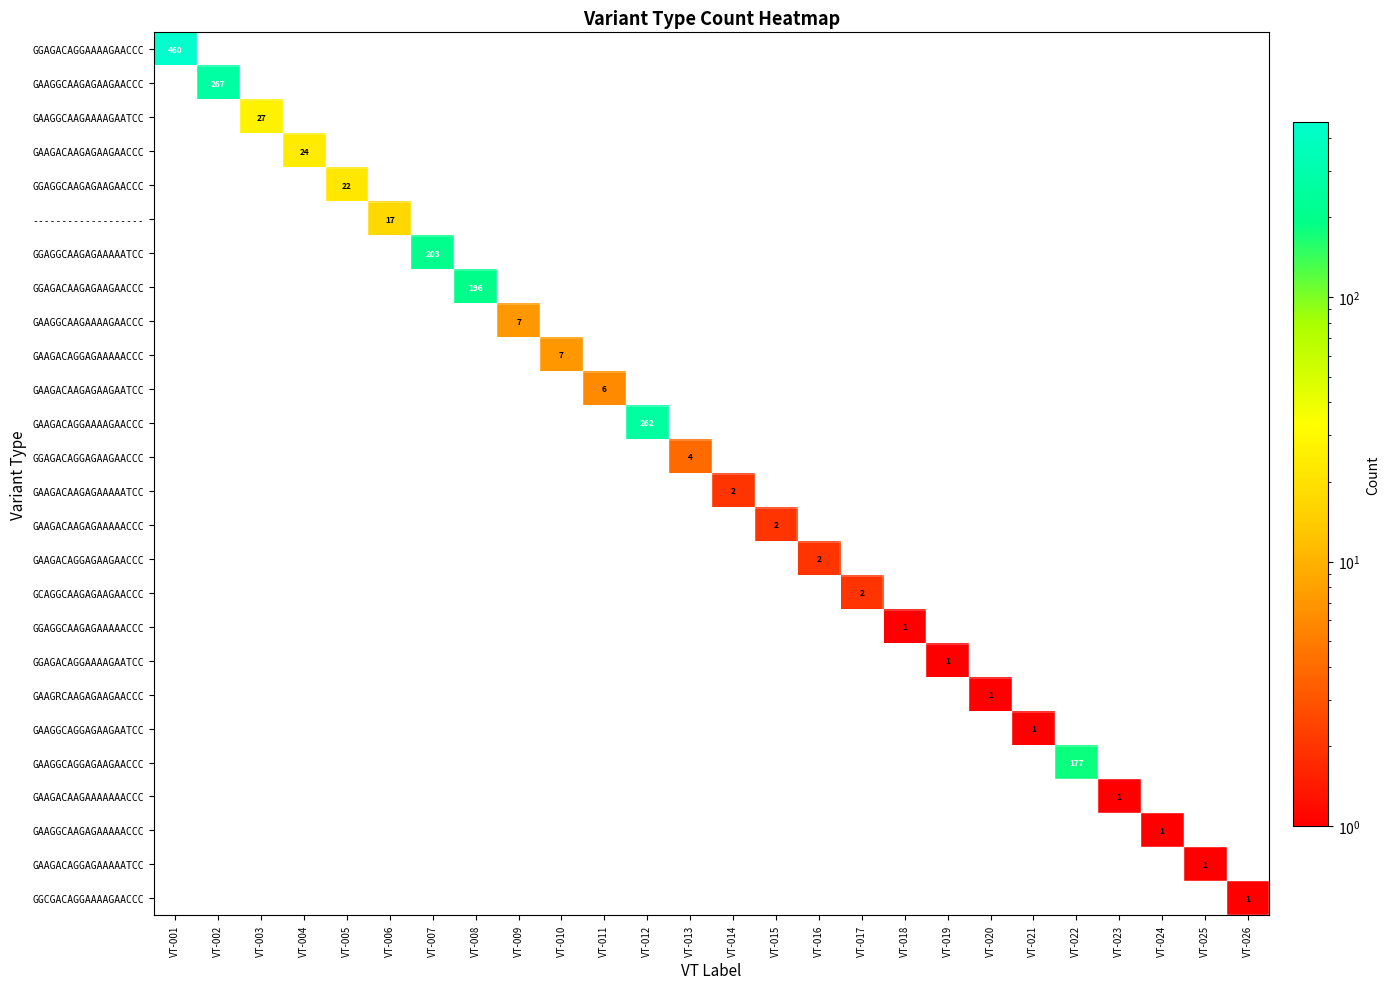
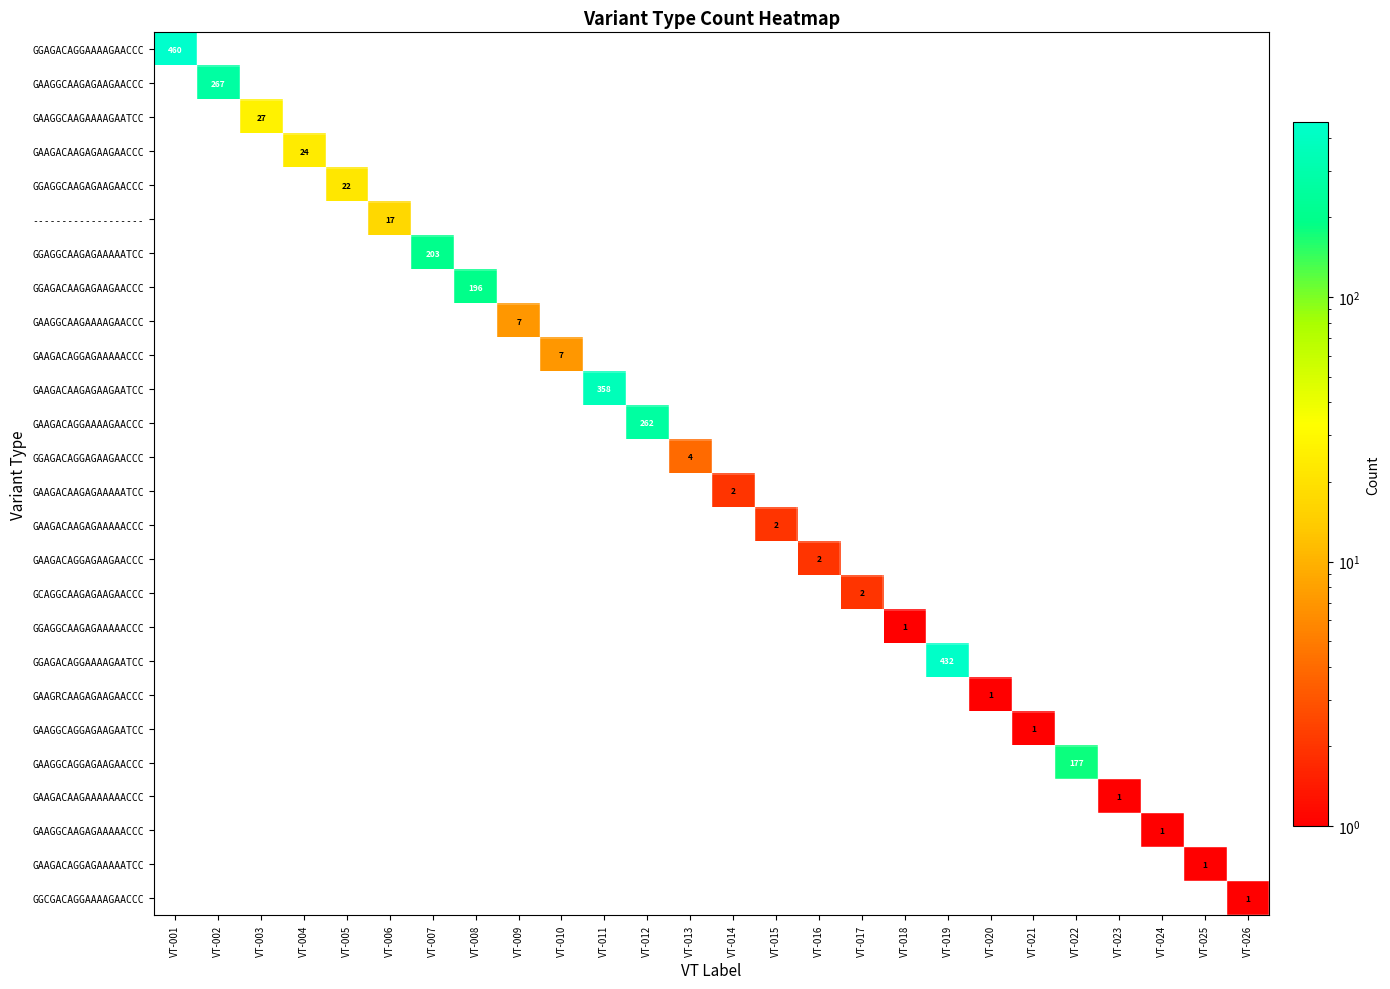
GAAGACAAGAGAAGAATCC, VT-011: 6 -> 358
GGAGACAGGAAAAGAATCC, VT-019: 1 -> 432
